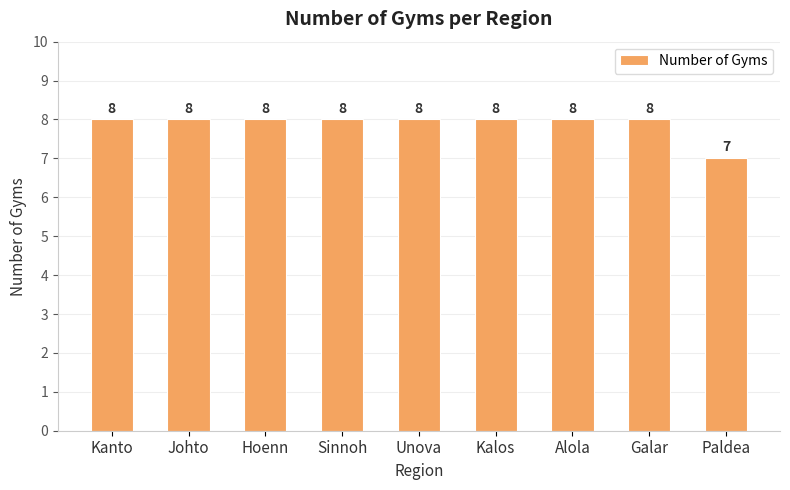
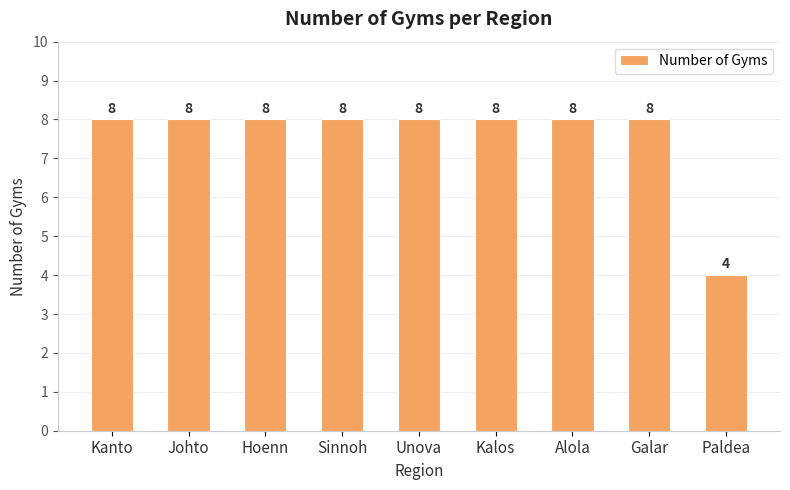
Paldea: 7 -> 4
